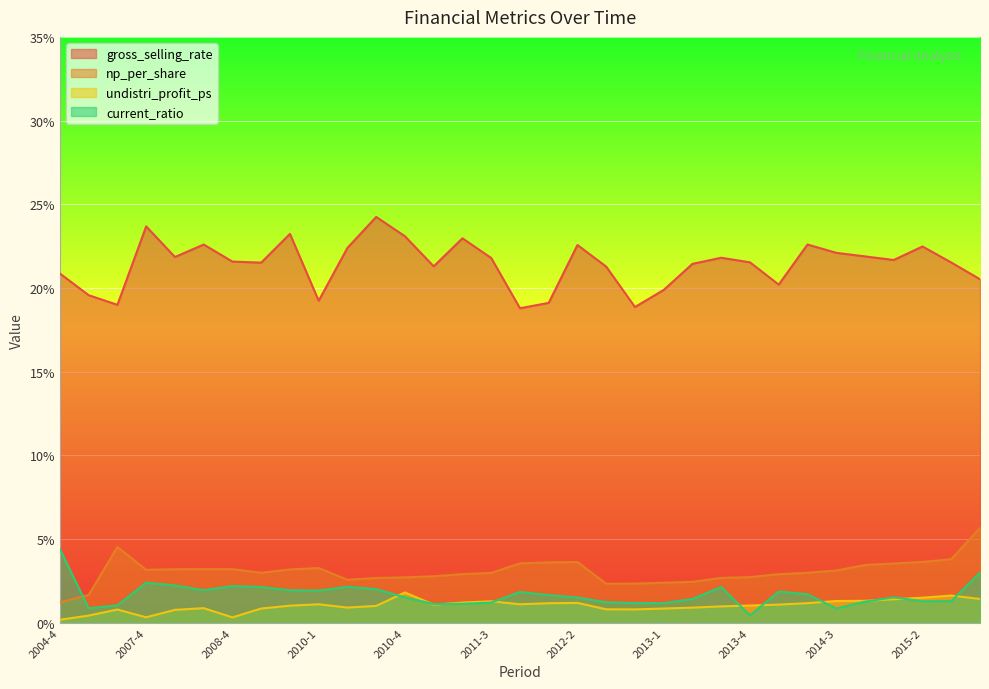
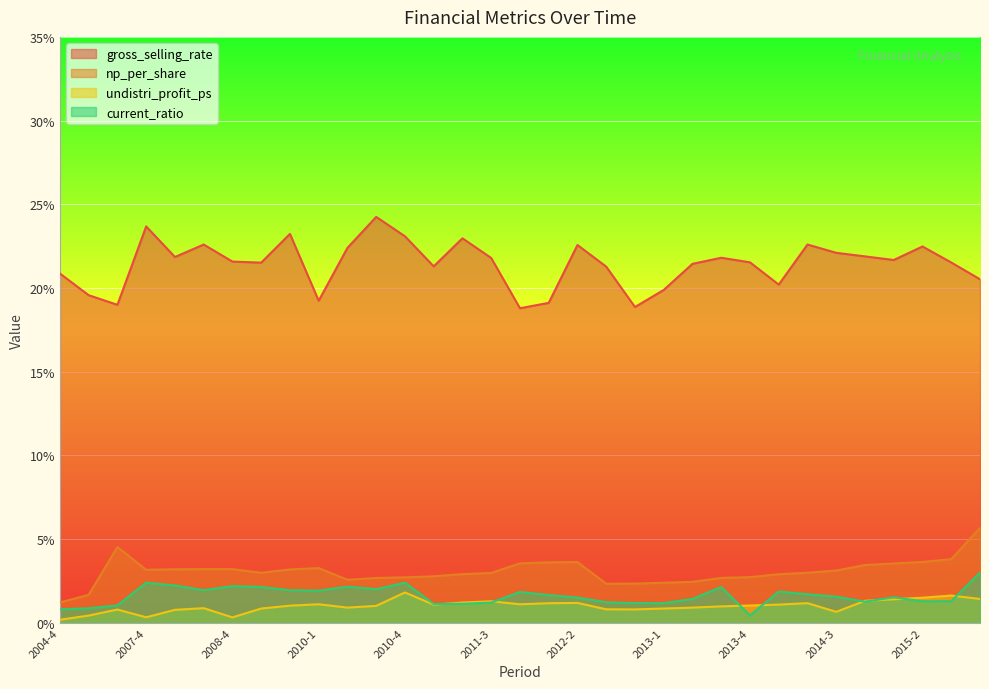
current_ratio, 2004-4: 4.4% -> 0.8%
current_ratio, 2010-4: 1.5% -> 2.4%
undistri_profit_ps, 2014-3: 1.3% -> 0.7%
current_ratio, 2014-3: 0.9% -> 1.6%
